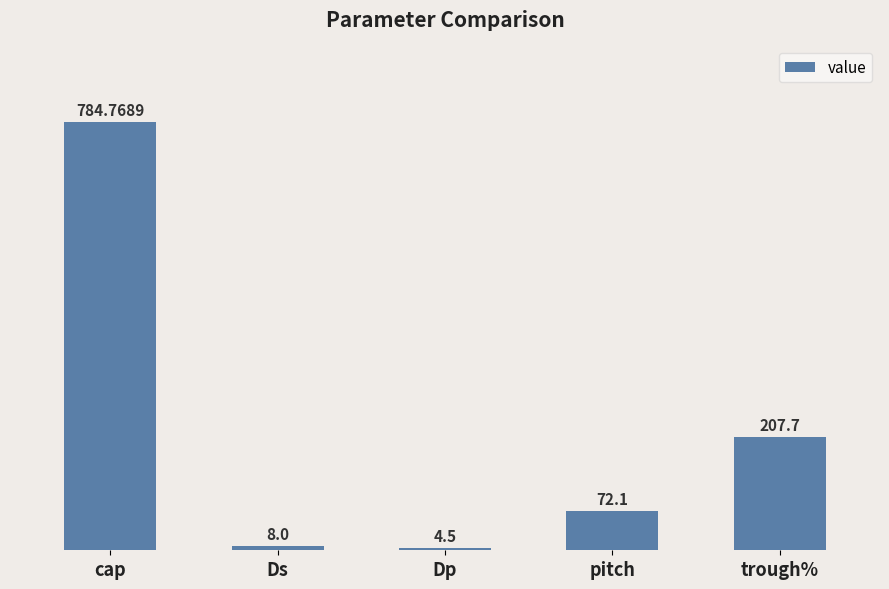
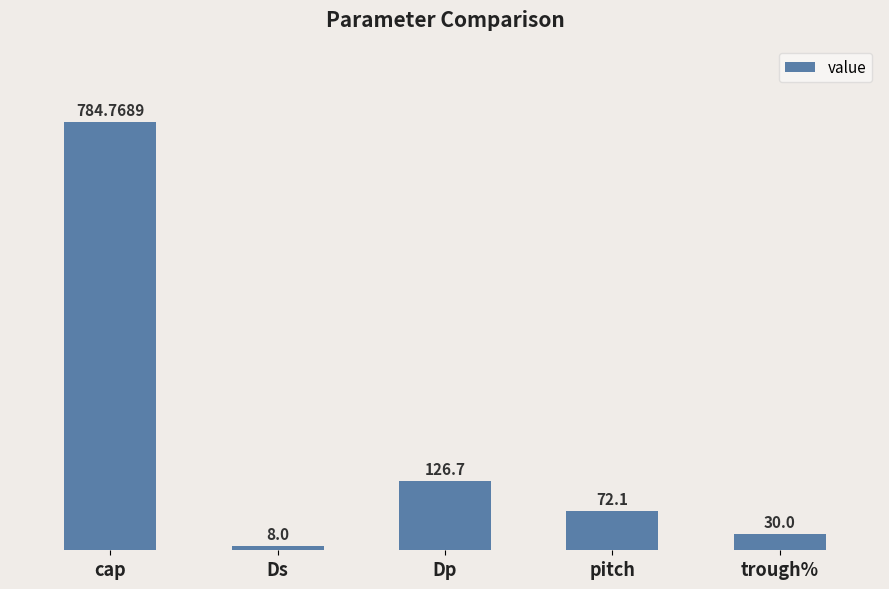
Dp: 4.5 -> 126.7
trough%: 207.7 -> 30.0
